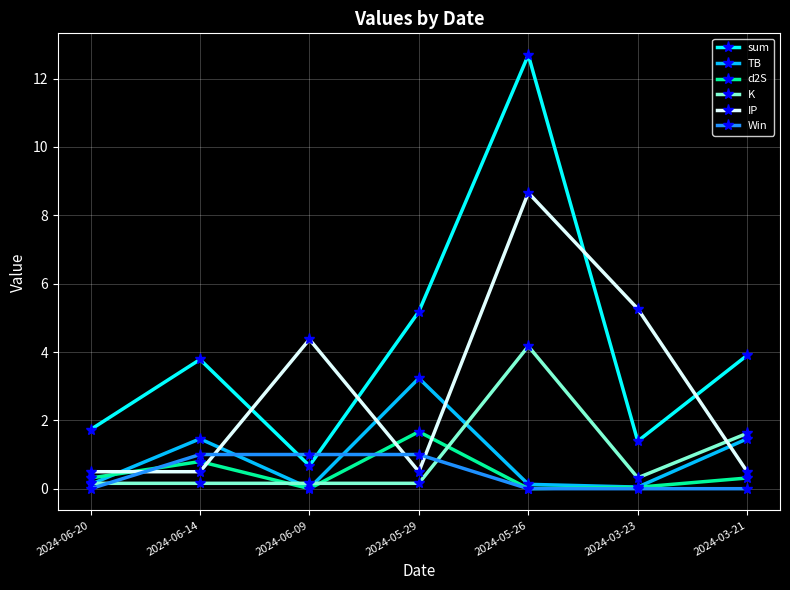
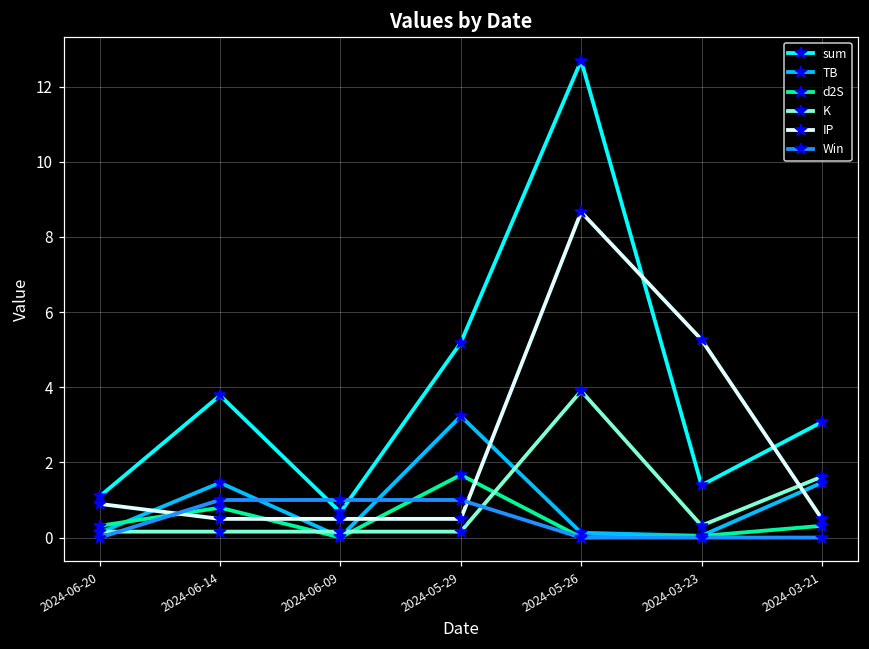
sum, 2024-06-20: 1.7 -> 1.1
IP, 2024-06-20: 0.5 -> 0.9
IP, 2024-06-09: 4.4 -> 0.5
K, 2024-05-26: 4.2 -> 3.9
sum, 2024-03-21: 3.9 -> 3.1
